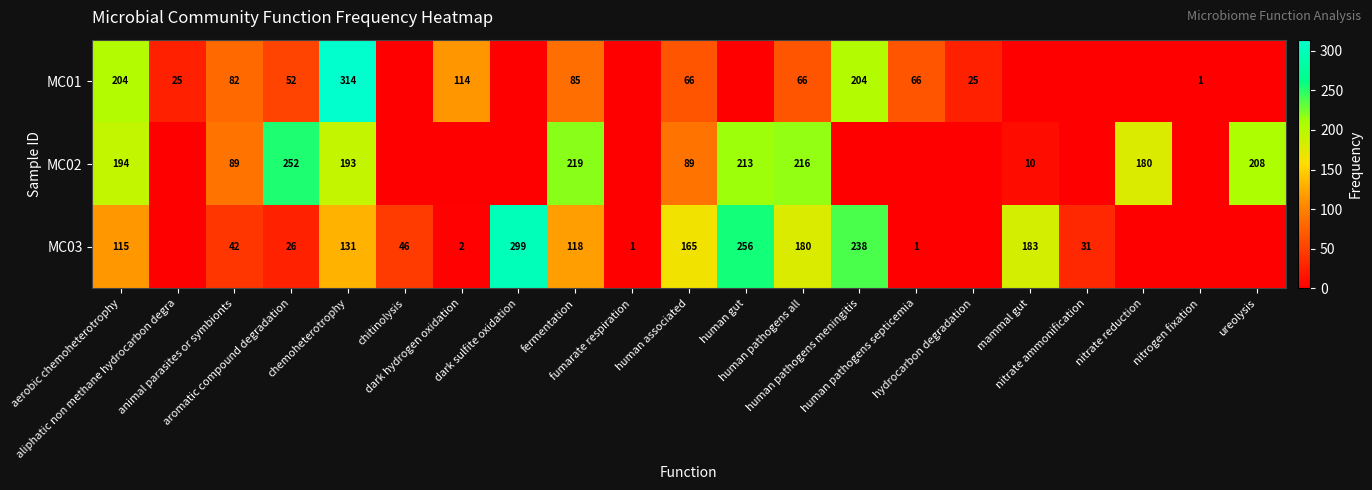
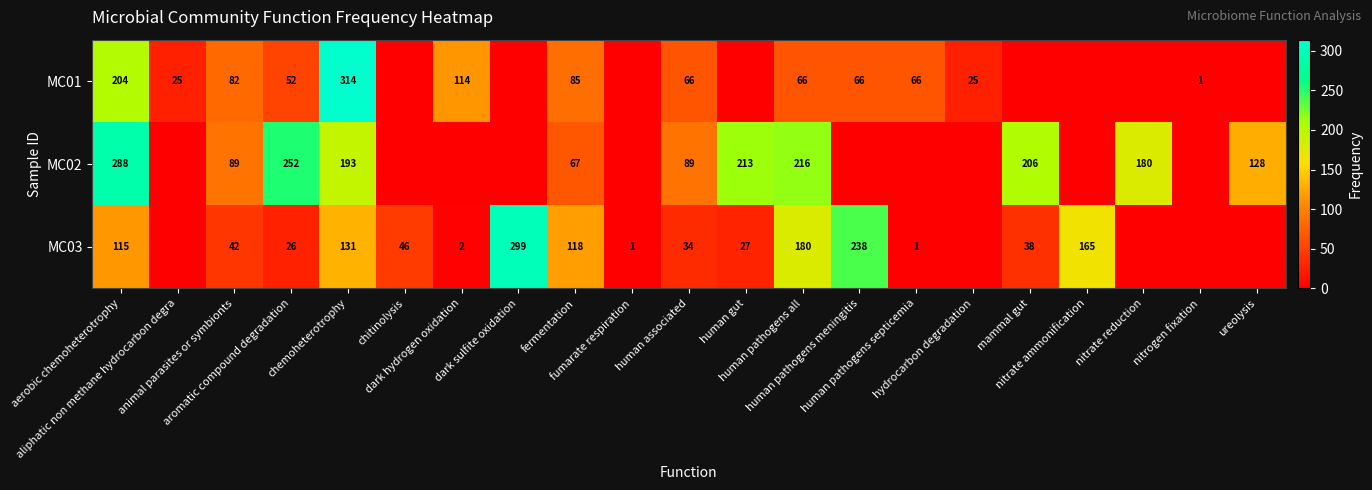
MC01, human pathogens meningitis: 204 -> 66
MC02, aerobic chemoheterotrophy: 194 -> 288
MC02, fermentation: 219 -> 67
MC02, mammal gut: 10 -> 206
MC02, ureolysis: 208 -> 128
MC03, human associated: 165 -> 34
MC03, human gut: 256 -> 27
MC03, mammal gut: 183 -> 38
MC03, nitrate ammonification: 31 -> 165
